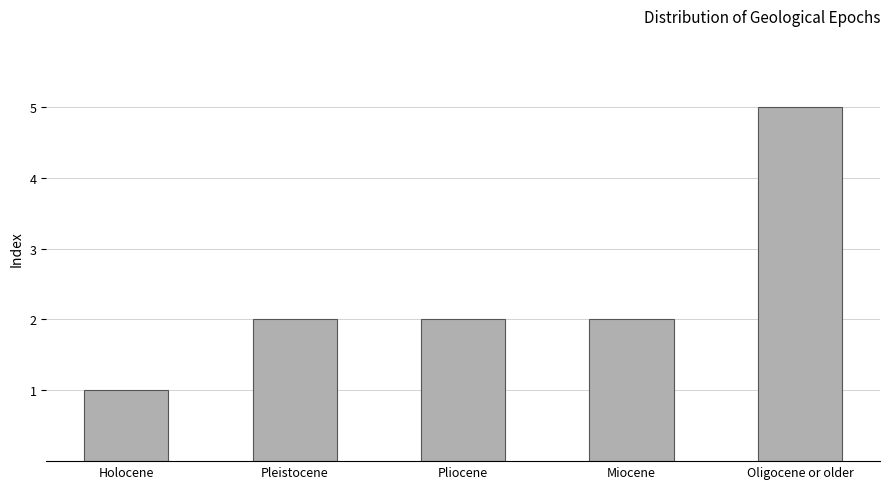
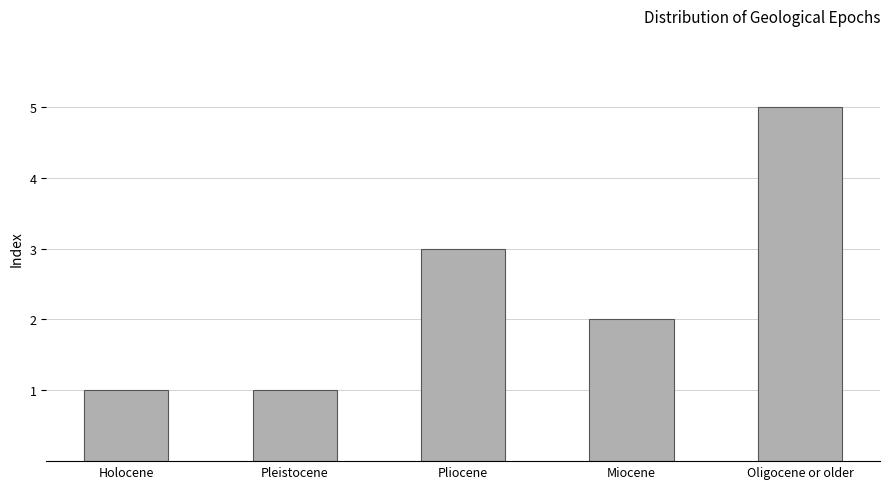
Pleistocene: 2 -> 1
Pliocene: 2 -> 3
